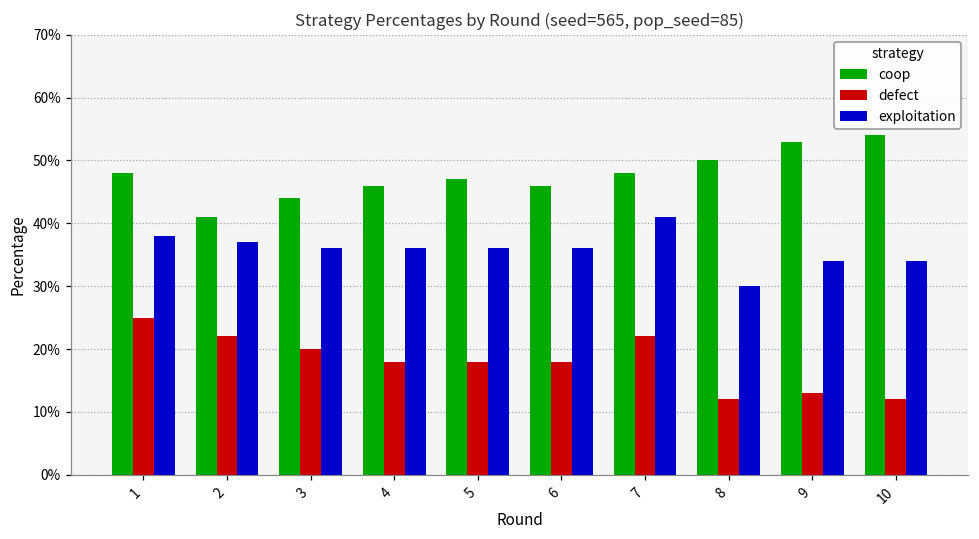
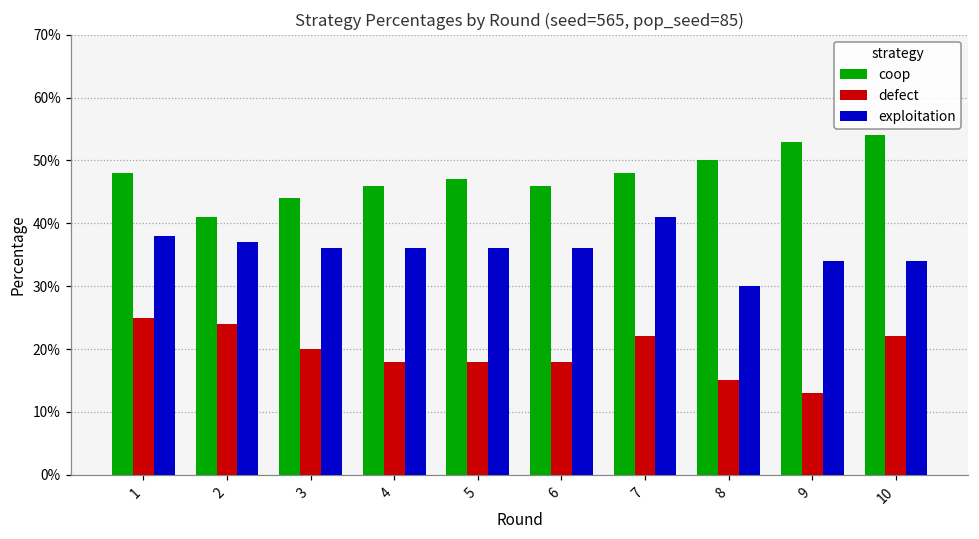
defect, 2: 22% -> 24%
defect, 8: 12% -> 15%
defect, 10: 12% -> 22%
